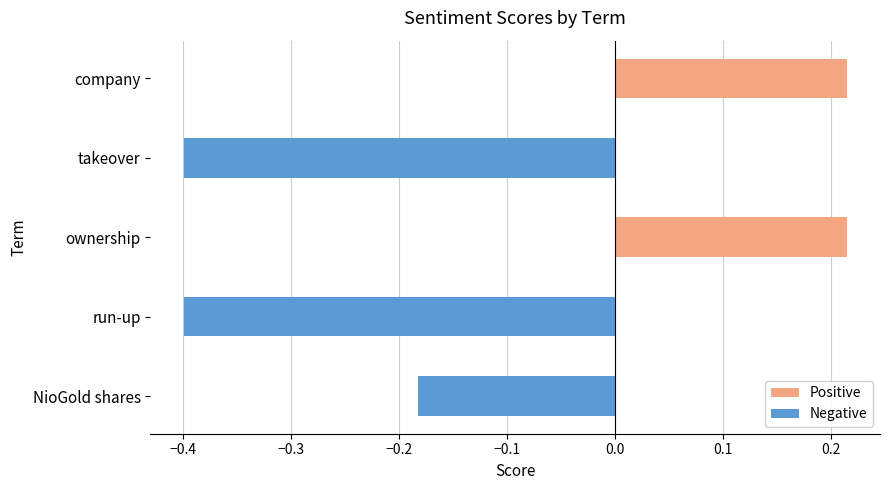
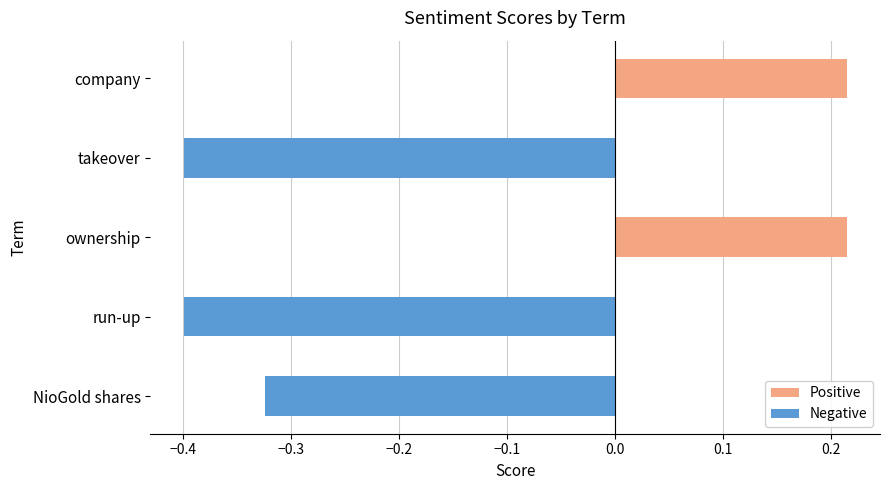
NioGold shares: -0.182 -> -0.324
